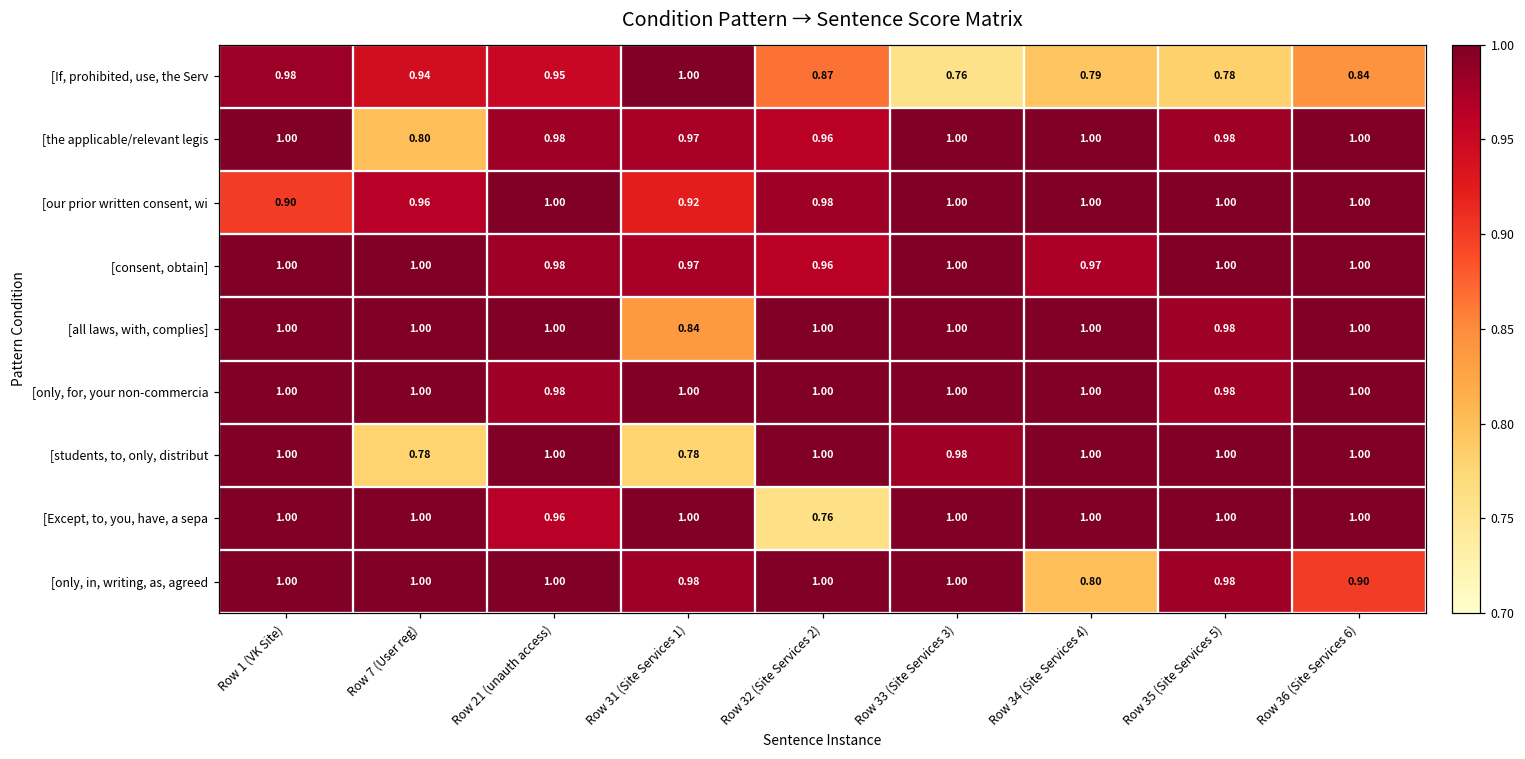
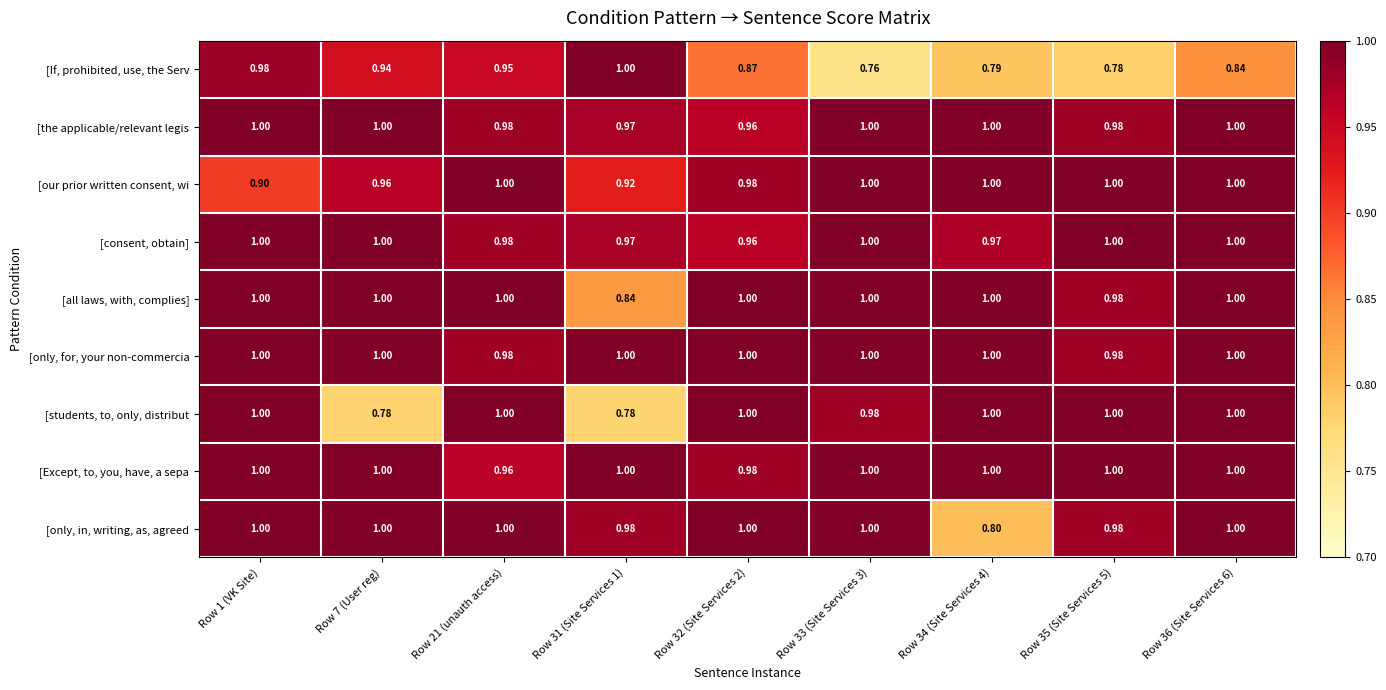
[the applicable/relevant legis, Row 7 (User reg): 0.80 -> 1.00
[Except, to, you, have, a sepa, Row 32 (Site Services 2): 0.76 -> 0.98
[only, in, writing, as, agreed, Row 36 (Site Services 6): 0.90 -> 1.00
